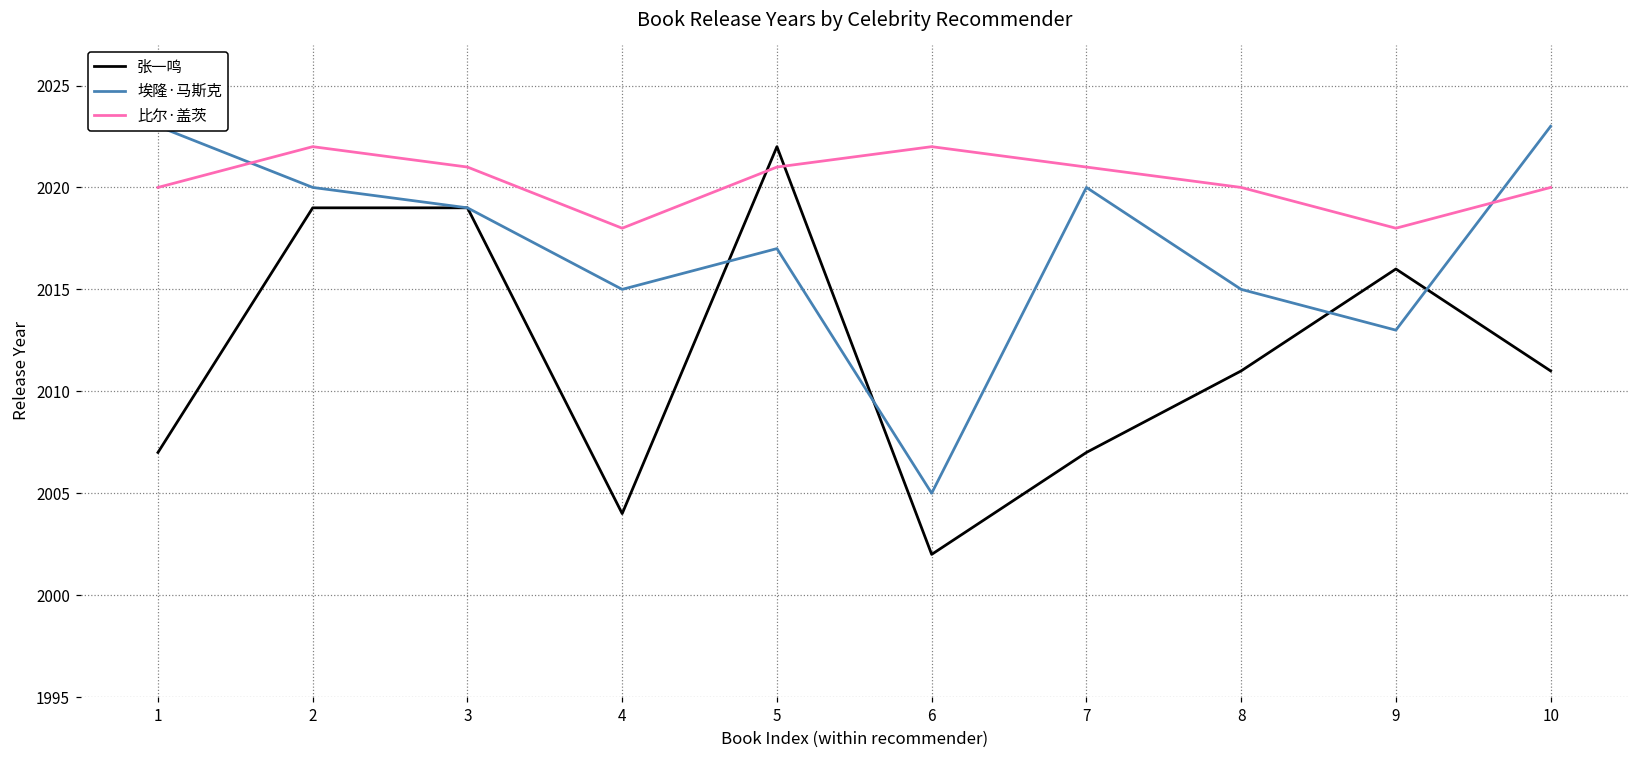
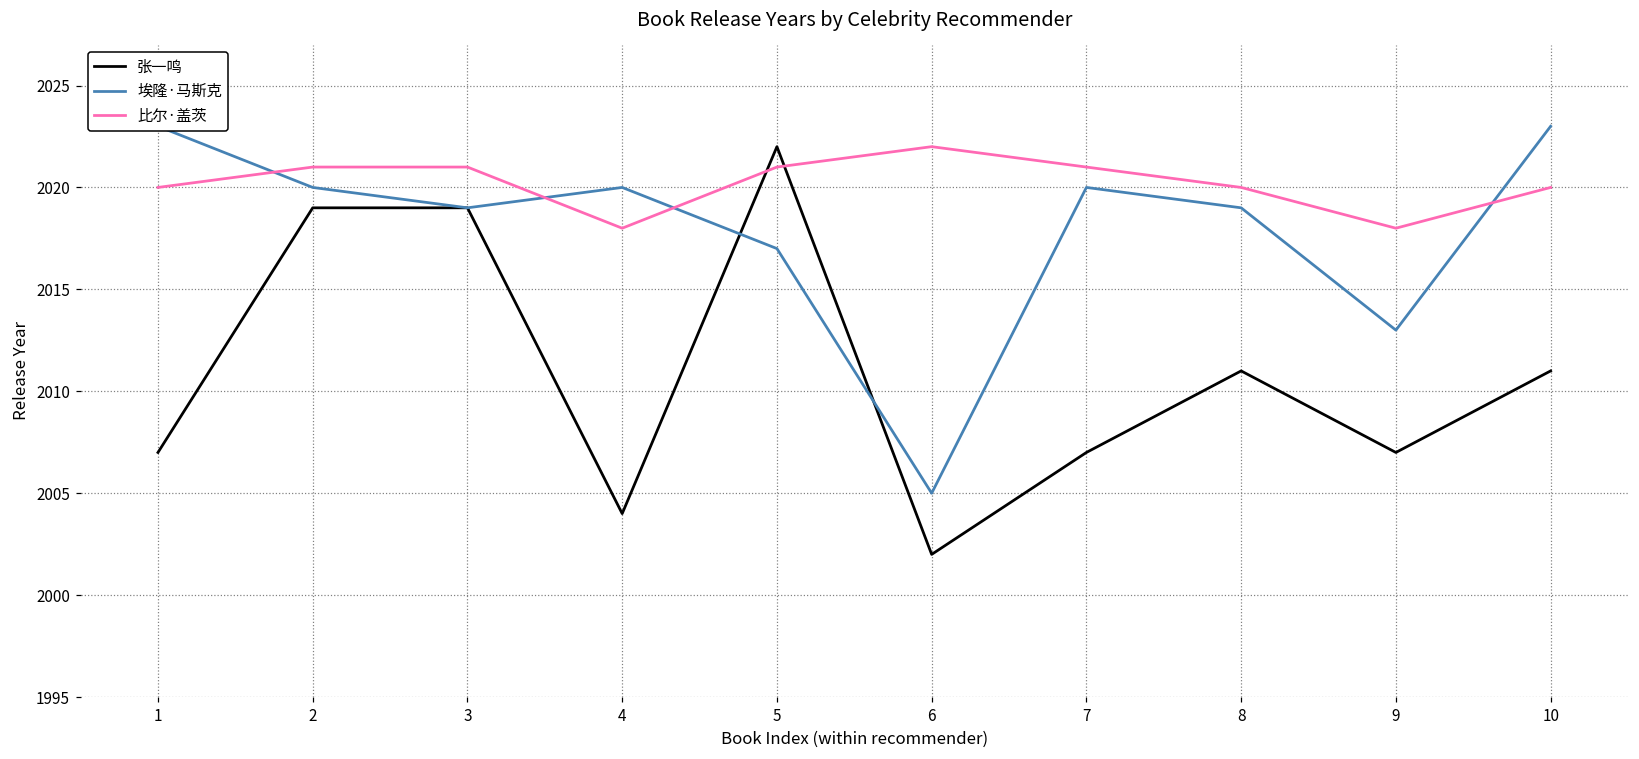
比尔·盖茨, 2: 2022 -> 2021
埃隆·马斯克, 4: 2015 -> 2020
埃隆·马斯克, 8: 2015 -> 2019
张一鸣, 9: 2016 -> 2007
